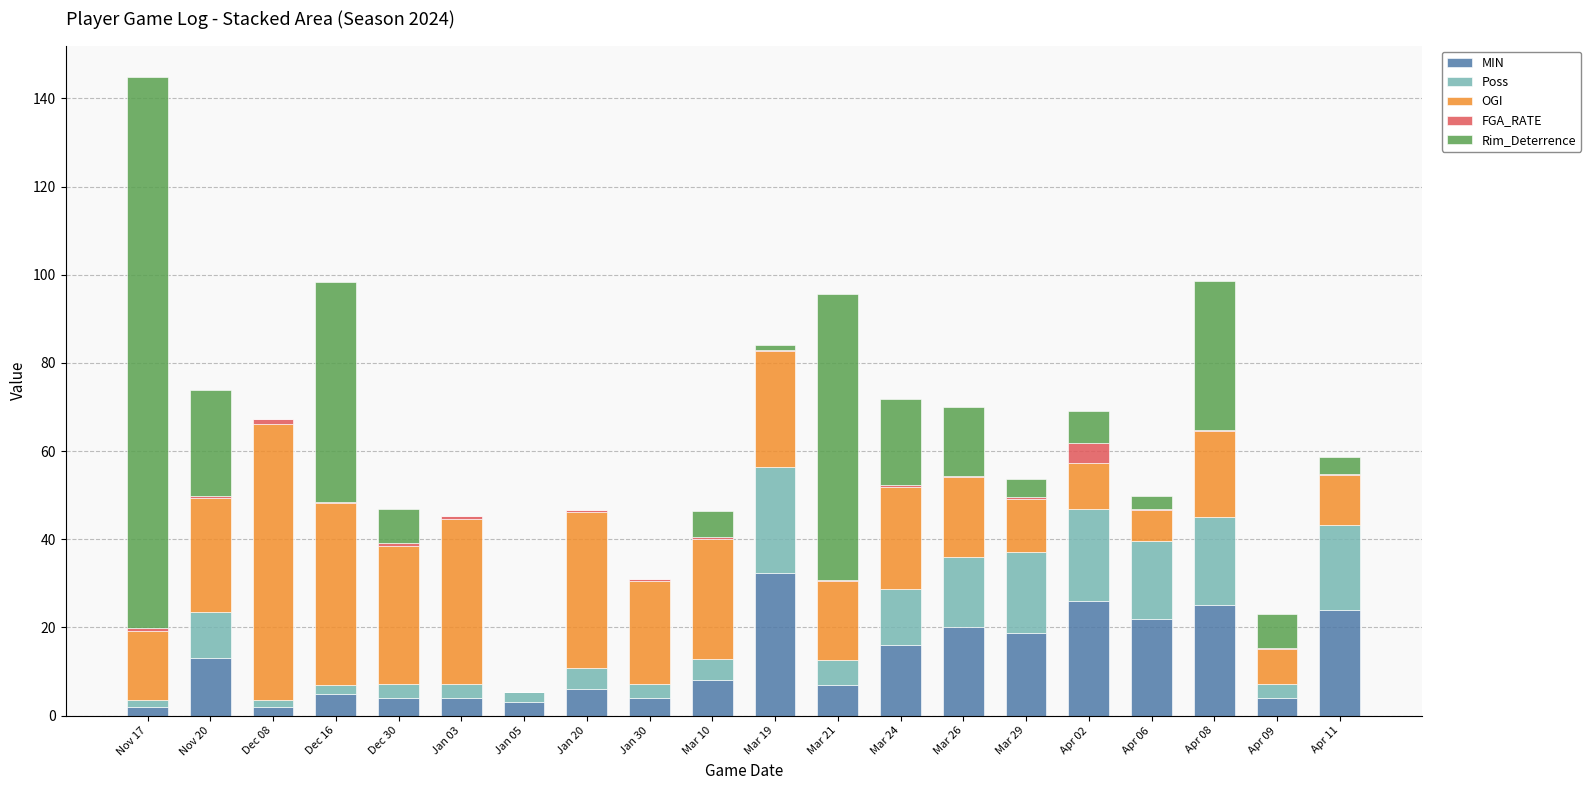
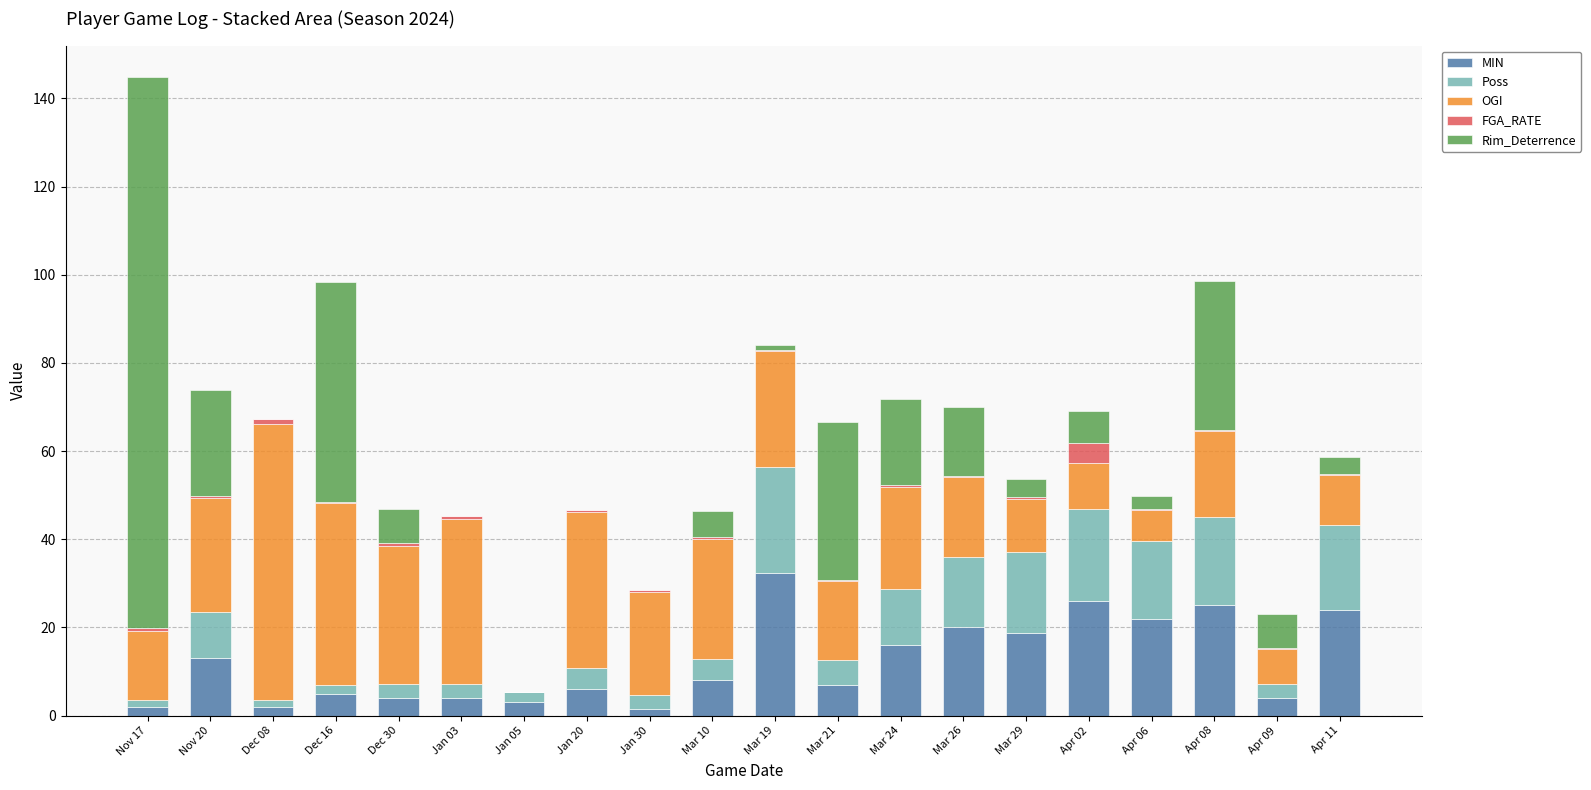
MIN, Jan 30: 4 -> 2
Rim_Deterrence, Mar 21: 65 -> 36
